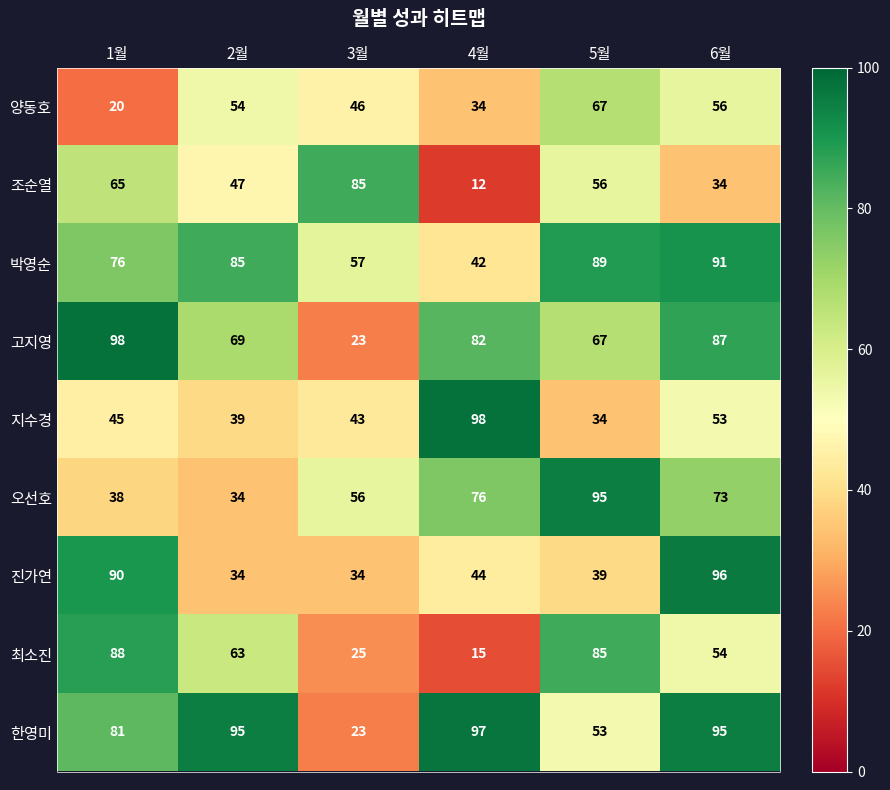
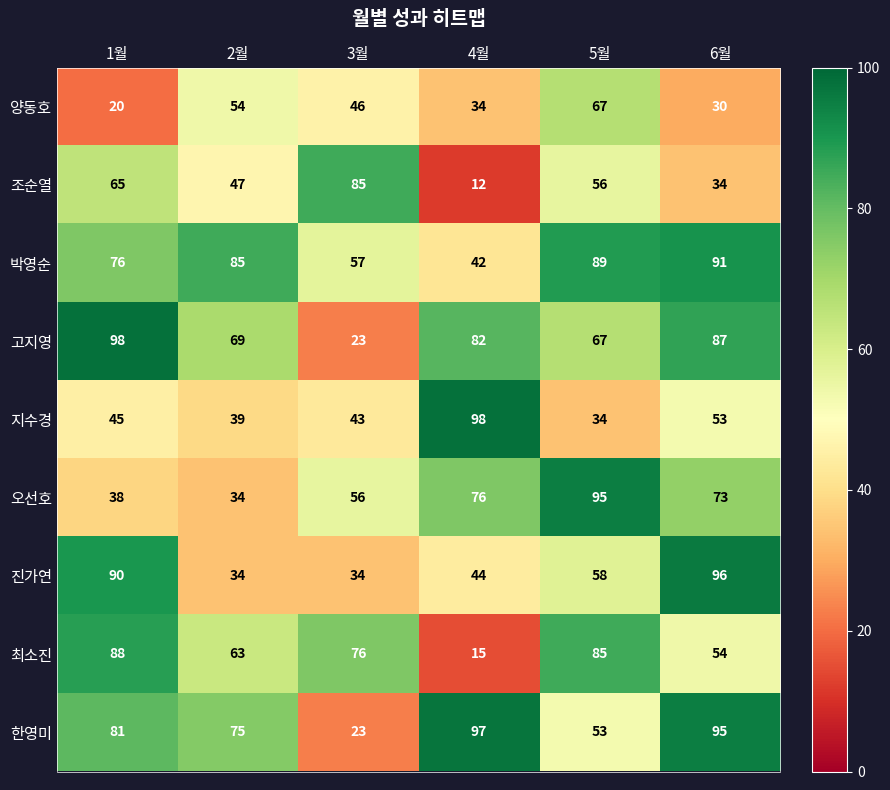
양동호, 6월: 56 -> 30
진가연, 5월: 39 -> 58
최소진, 3월: 25 -> 76
한영미, 2월: 95 -> 75
